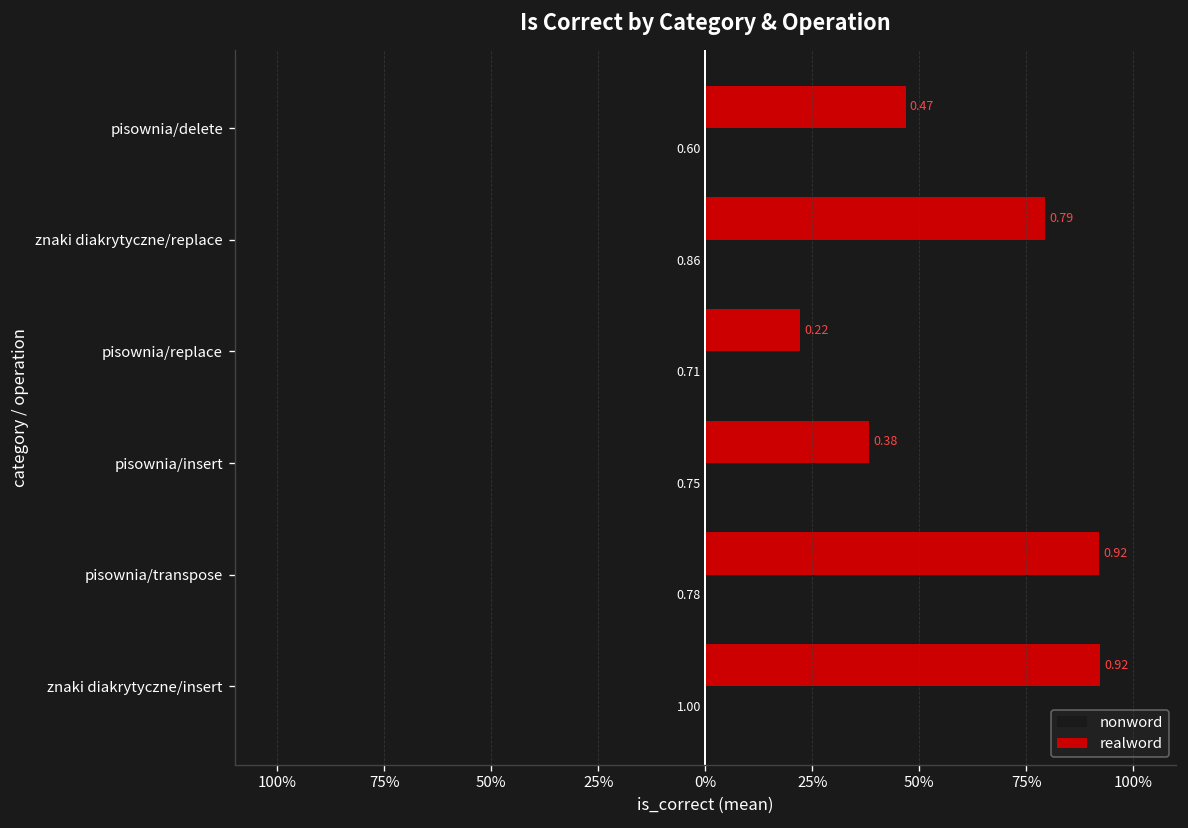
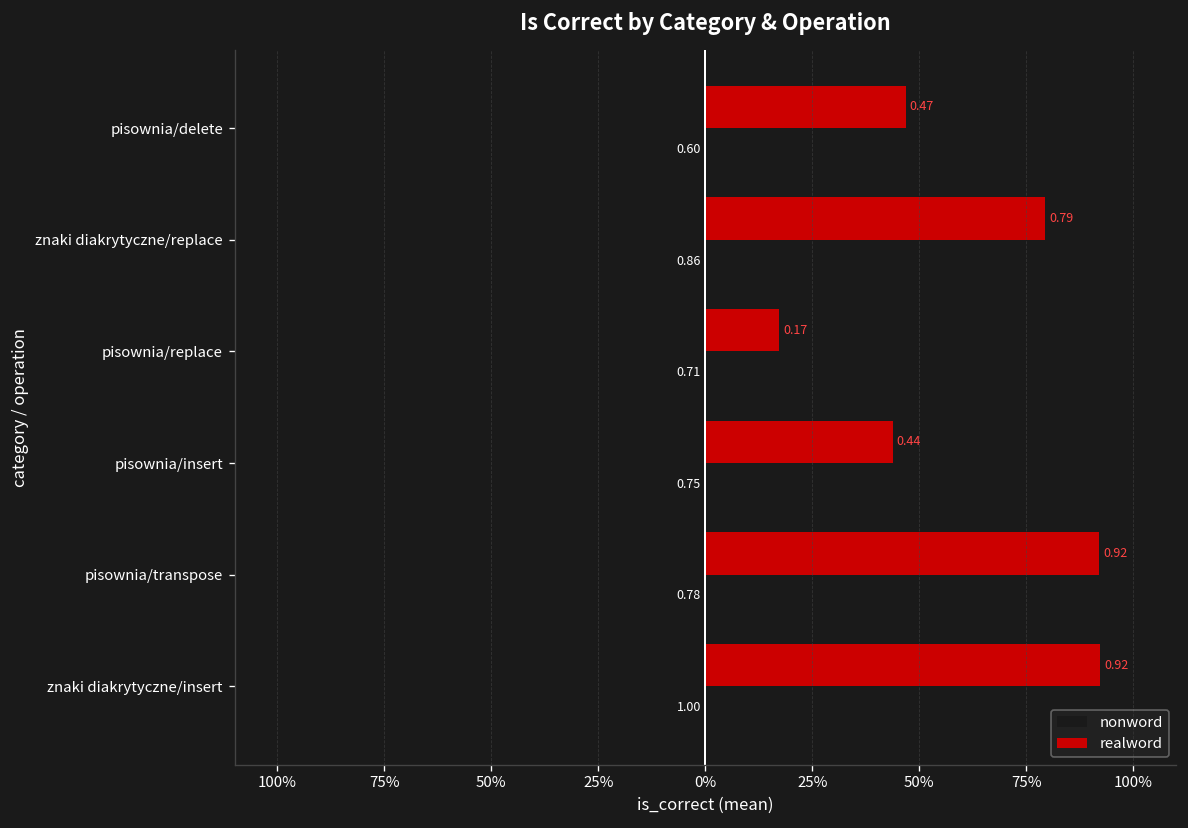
realword, pisownia/replace: 0.22 -> 0.17
realword, pisownia/insert: 0.38 -> 0.44
